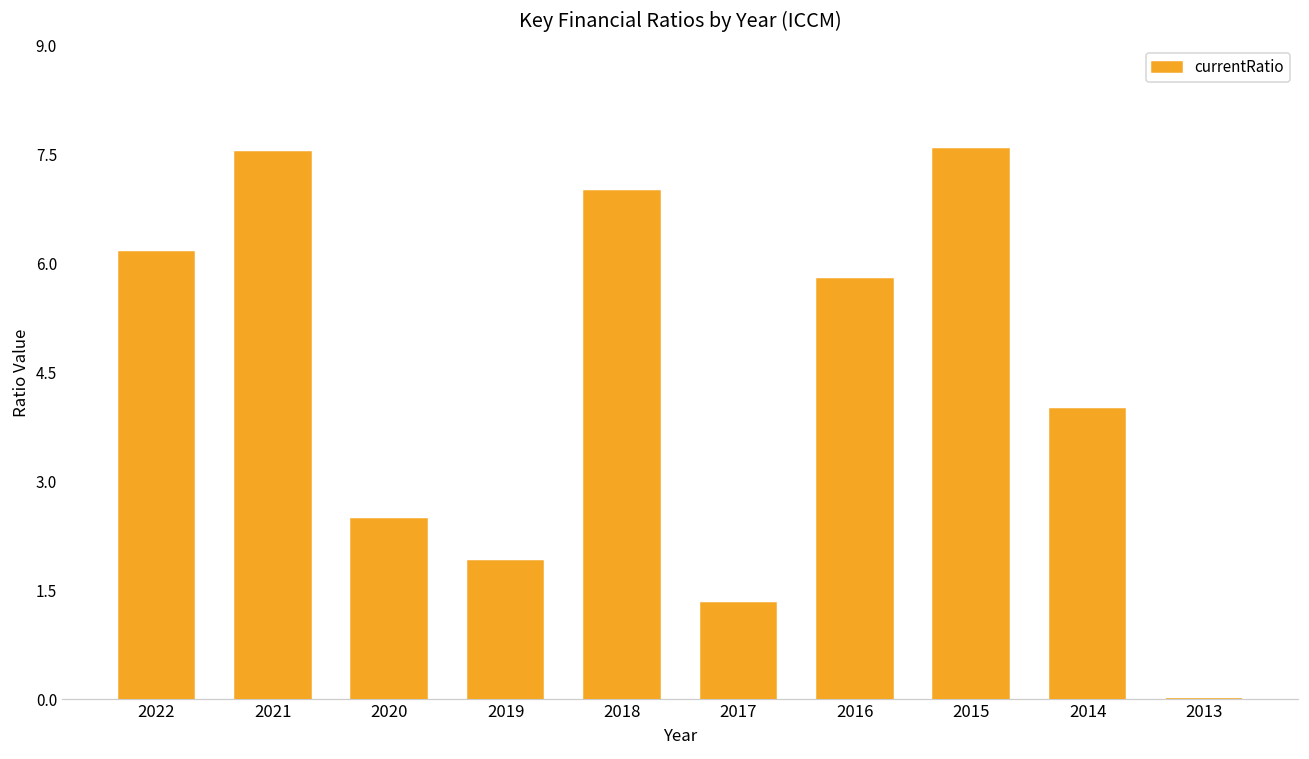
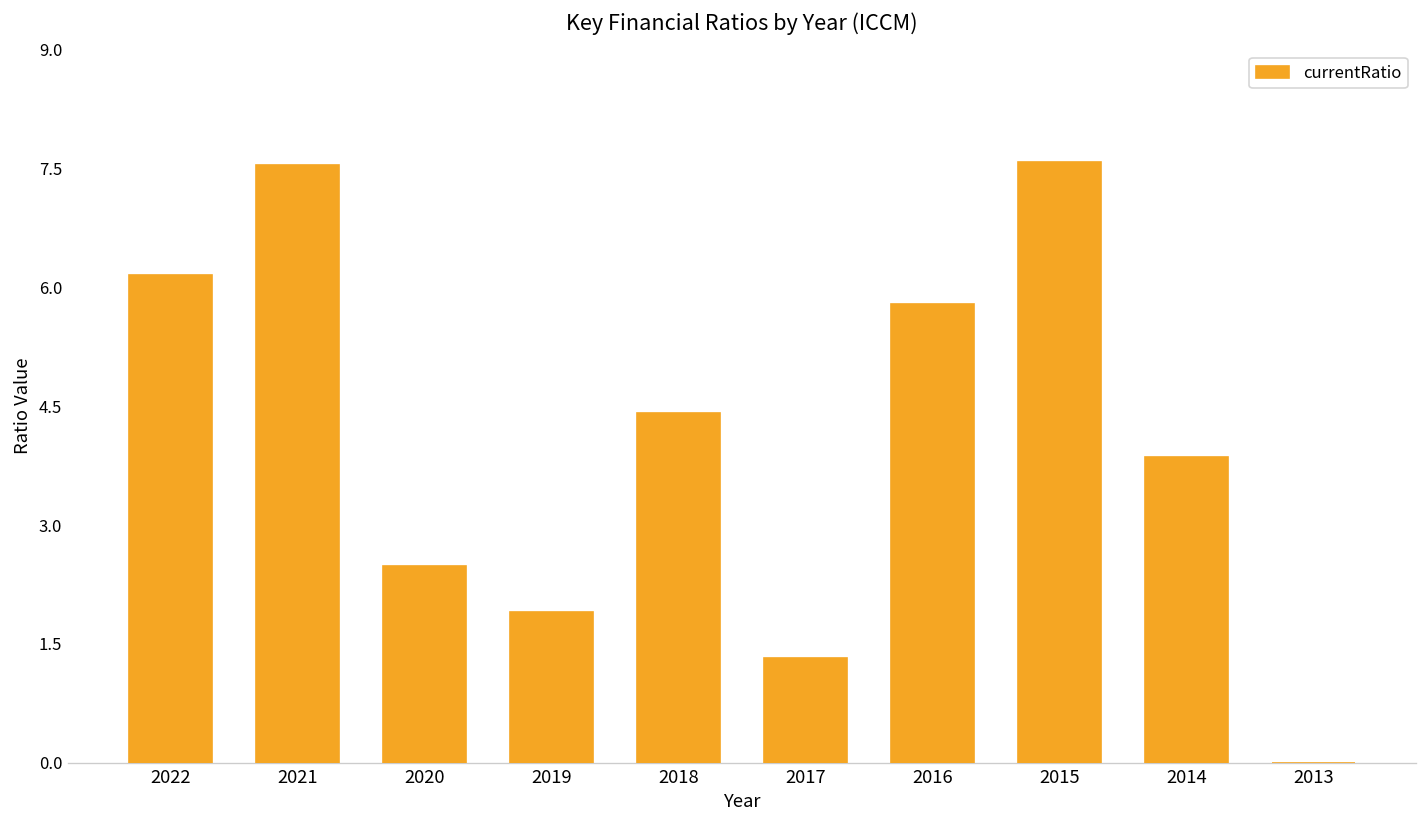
2018: 7.0 -> 4.4
2014: 4.0 -> 3.9
